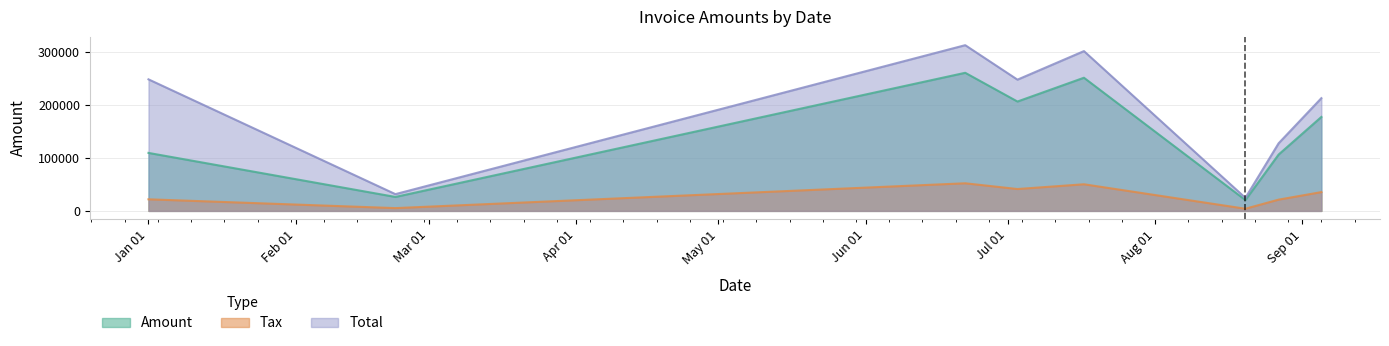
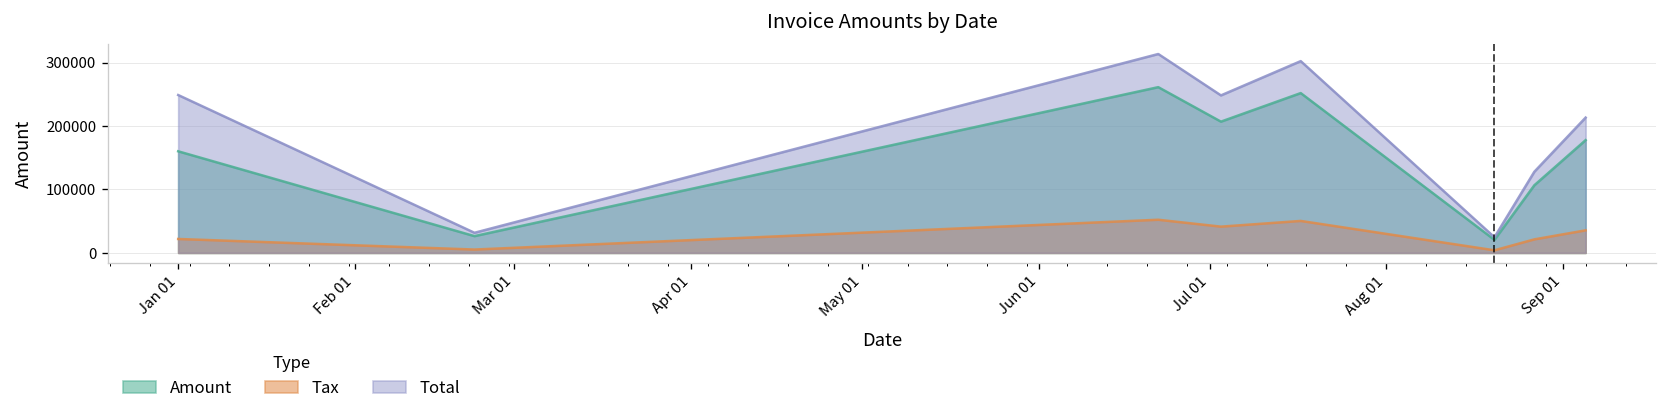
Amount, Jan 01: 110000 -> 160000
